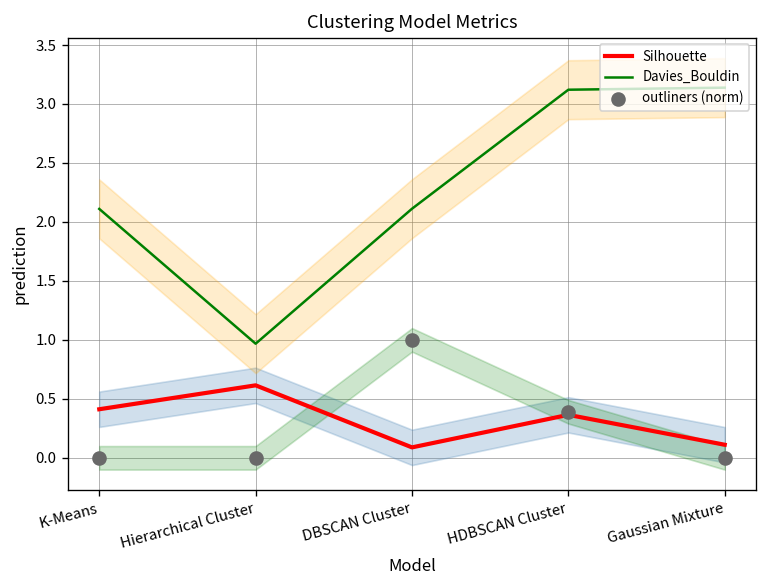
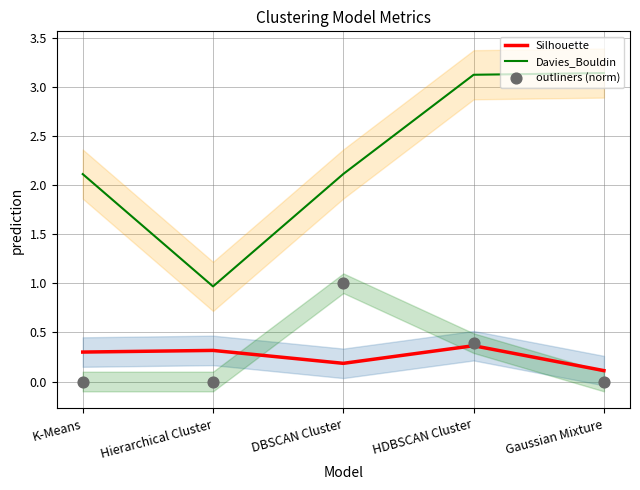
Silhouette, K-Means: 0.4 -> 0.3
Silhouette, Hierarchical Cluster: 0.6 -> 0.3
Silhouette, DBSCAN Cluster: 0.1 -> 0.2
